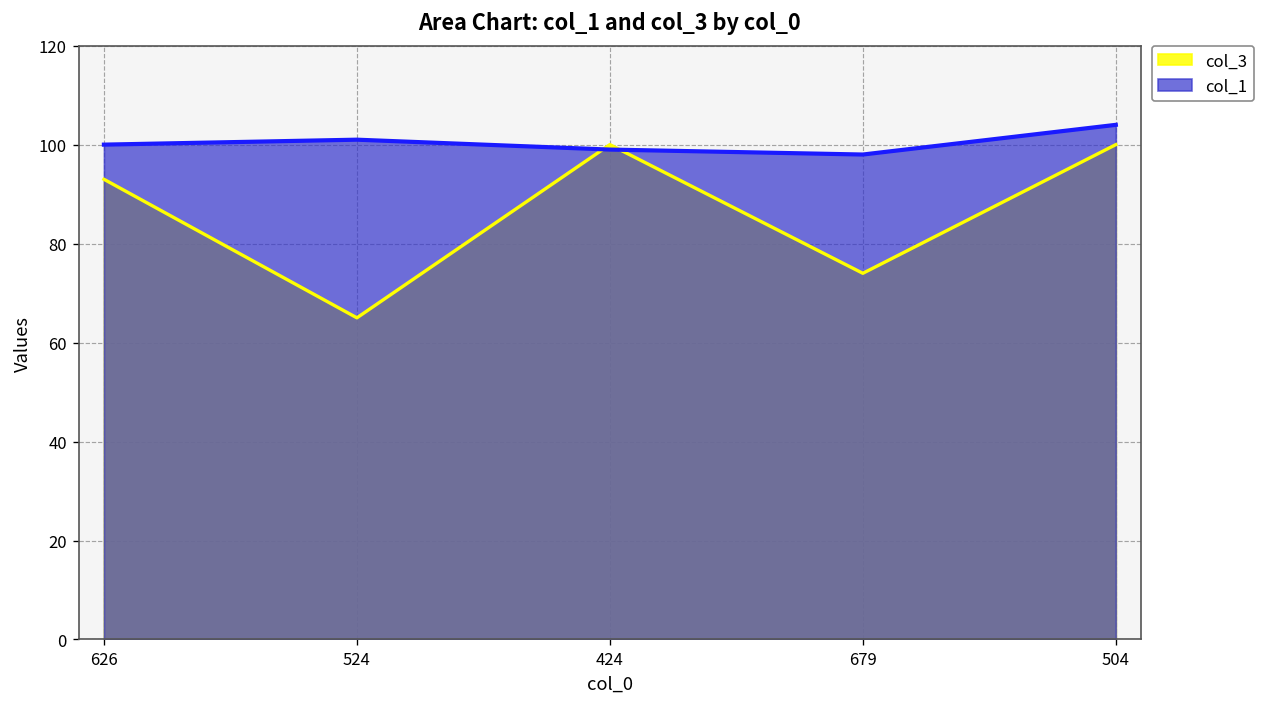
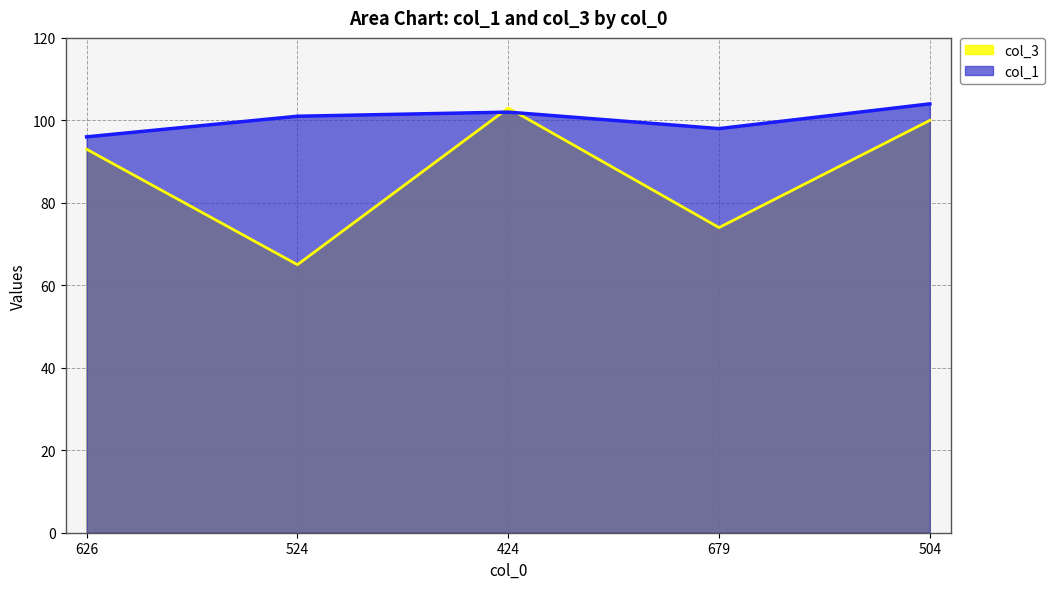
col_1, 626: 100 -> 96
col_3, 424: 100 -> 103
col_1, 424: 99 -> 102
